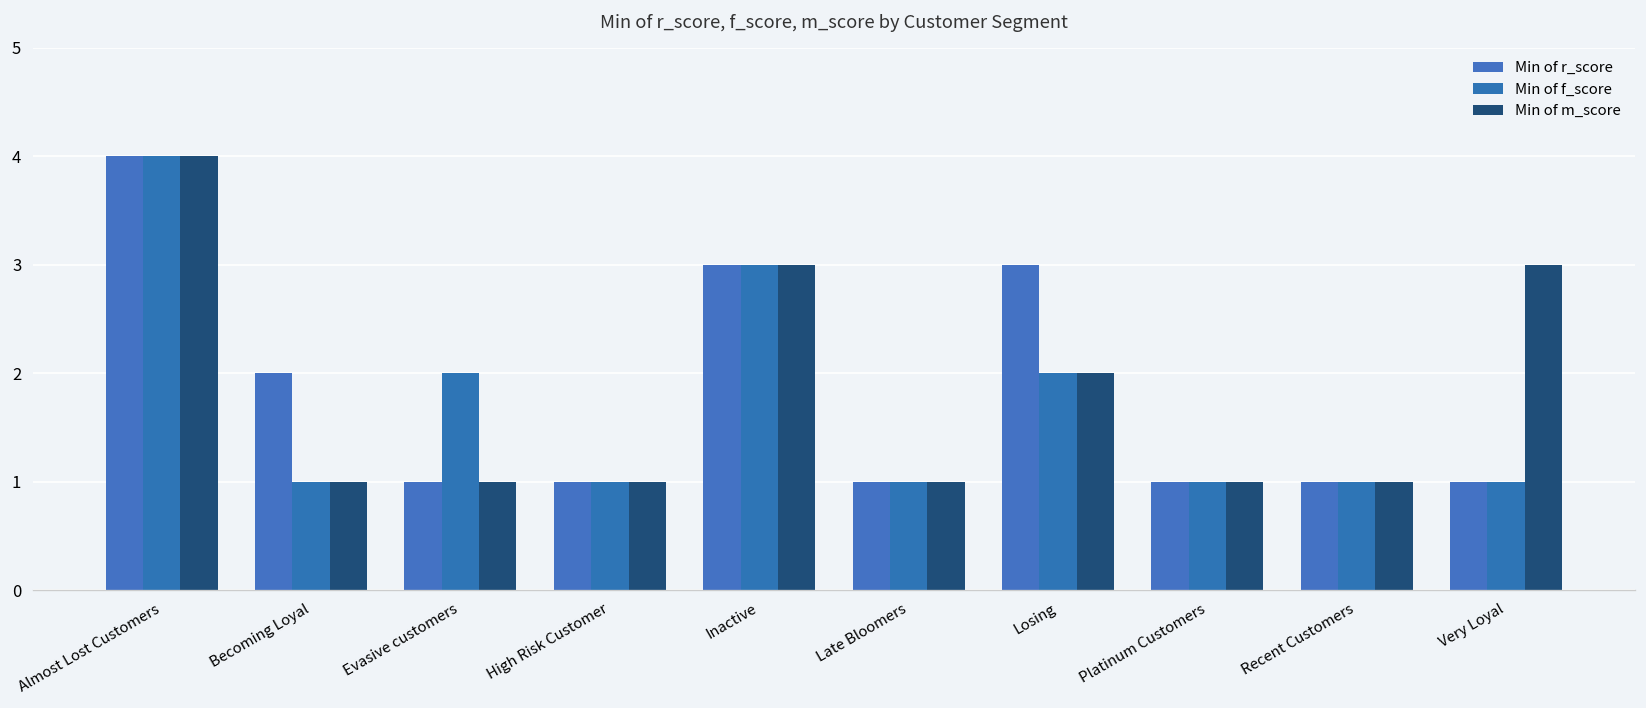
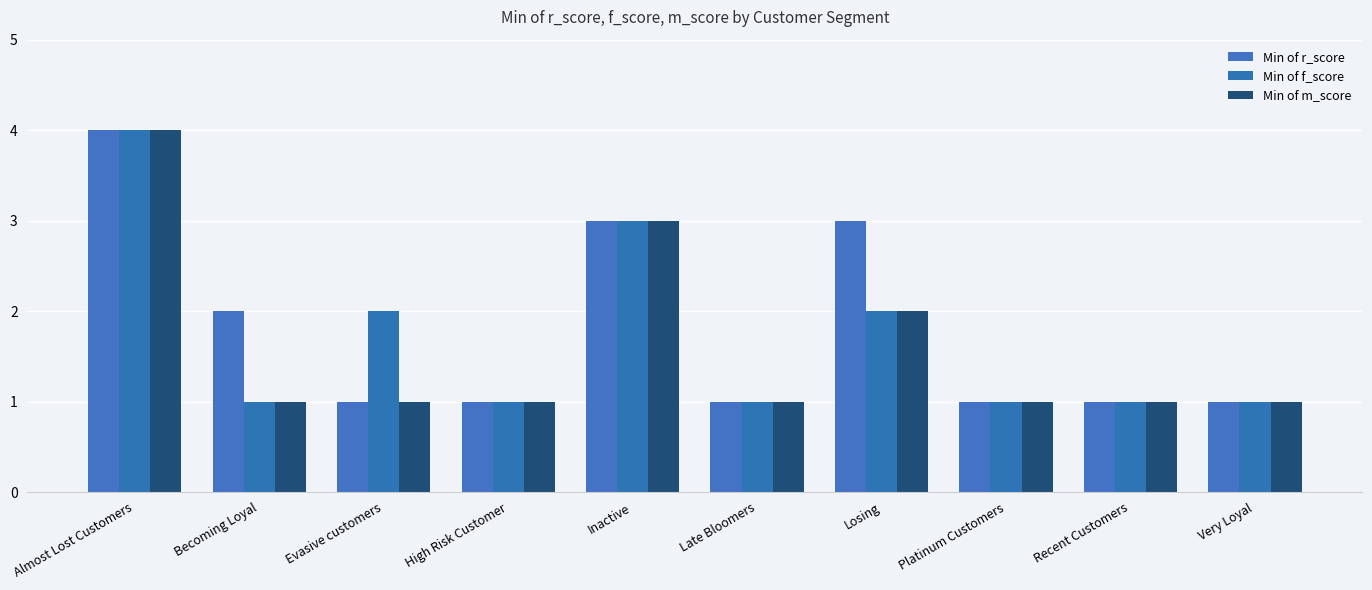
Min of m_score, Very Loyal: 3 -> 1
